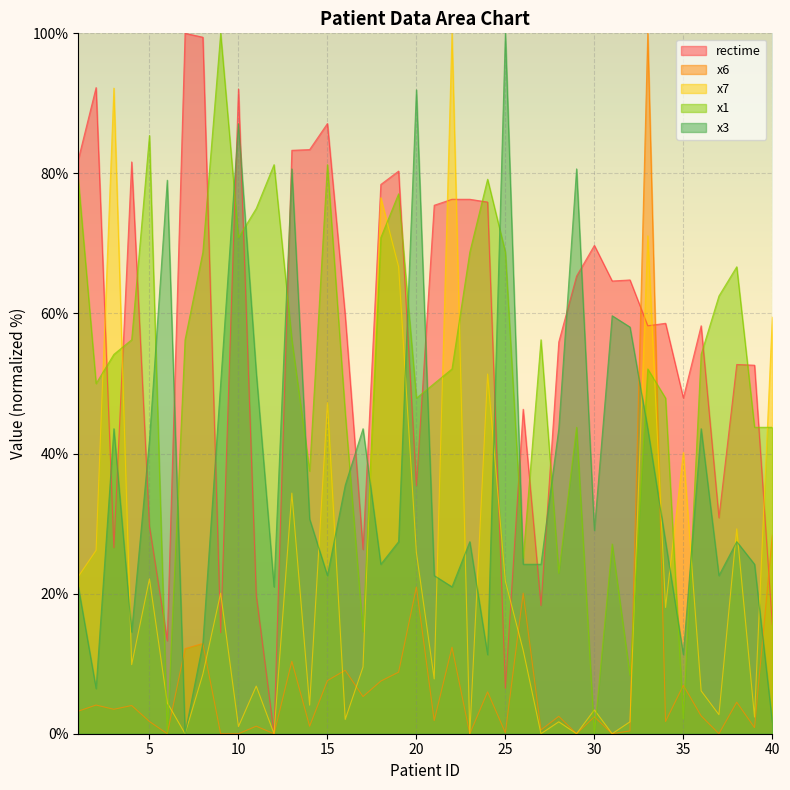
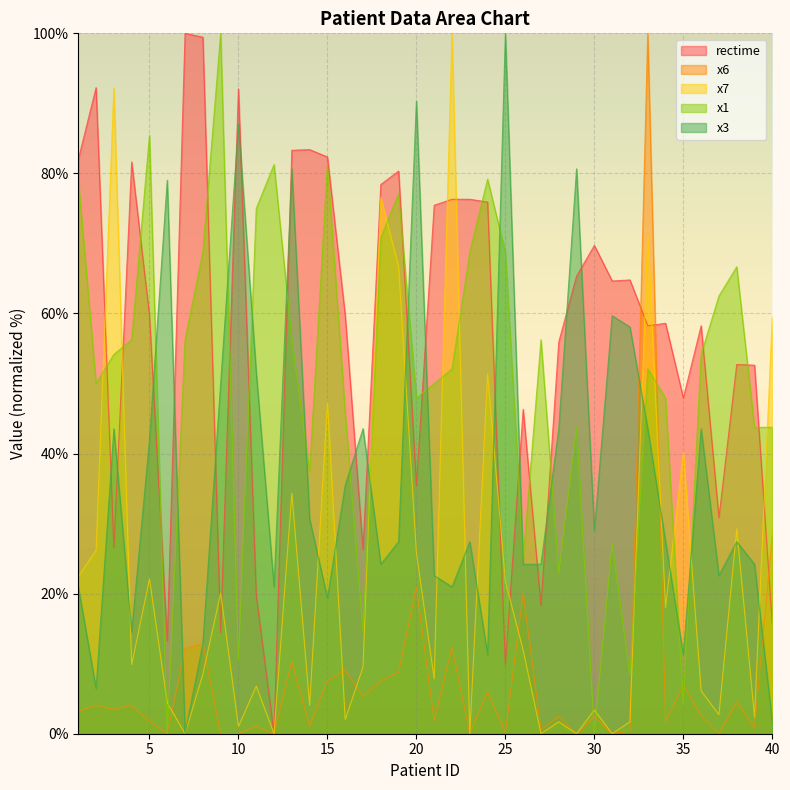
rectime, 5: 30% -> 60%
x1, 10: 71% -> 10%
rectime, 15: 87% -> 82%
x3, 15: 23% -> 19%
x3, 20: 92% -> 90%
rectime, 25: 6% -> 10%
x1, 35: 2% -> 4%
